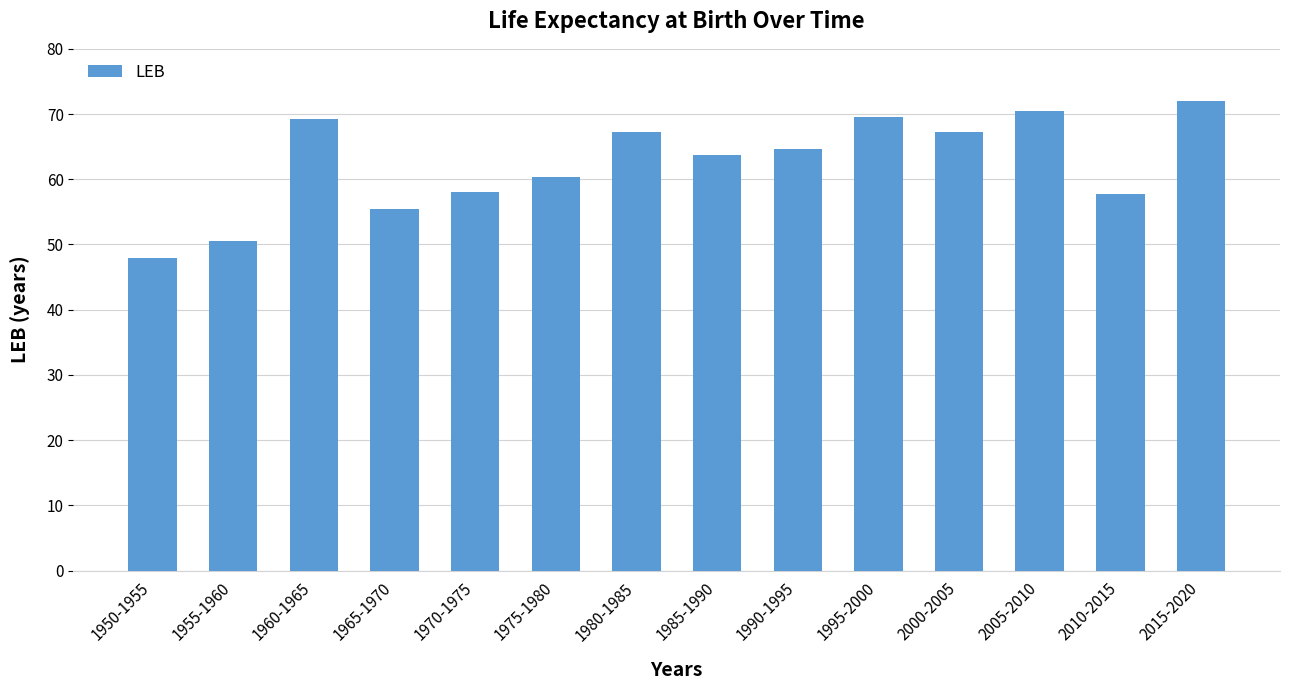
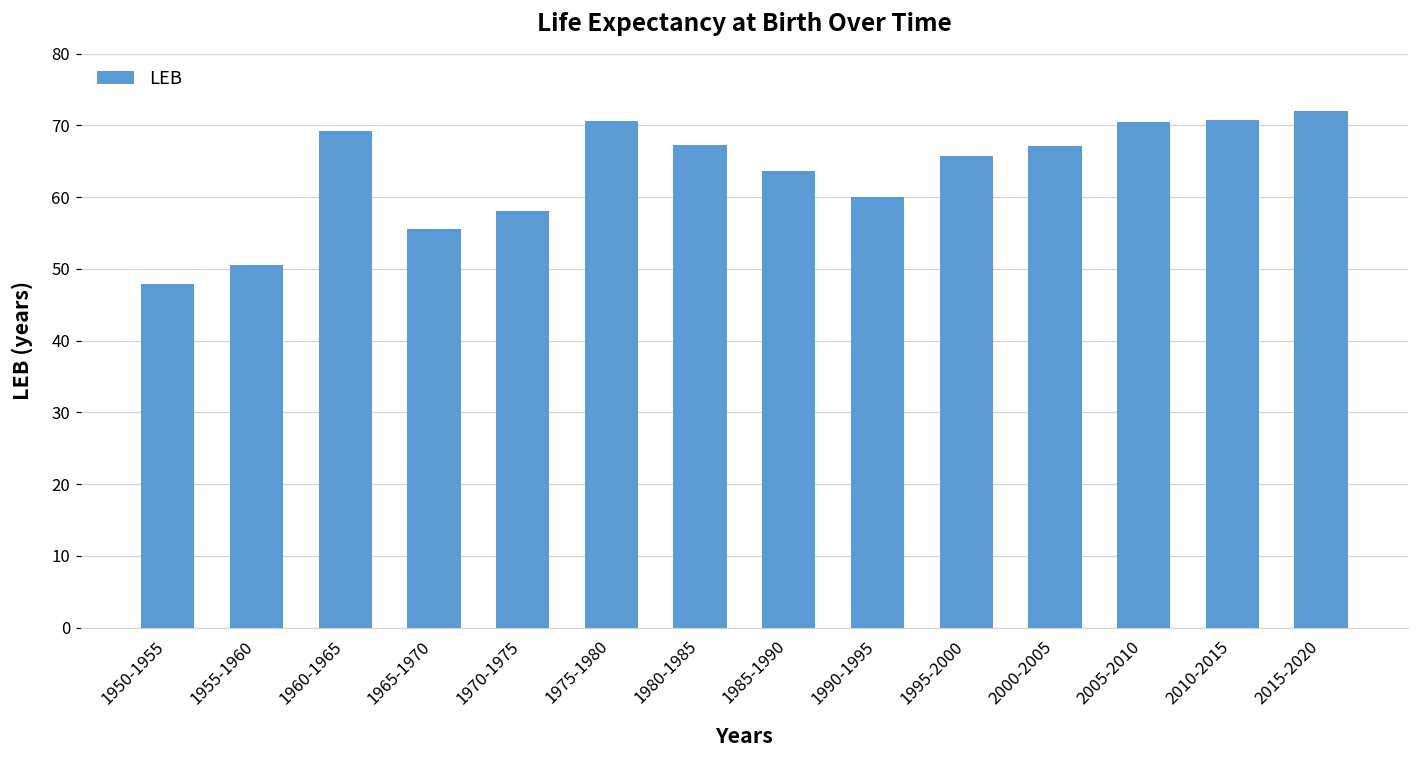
1975-1980: 60 -> 71
1990-1995: 65 -> 60
1995-2000: 70 -> 66
2010-2015: 58 -> 71
